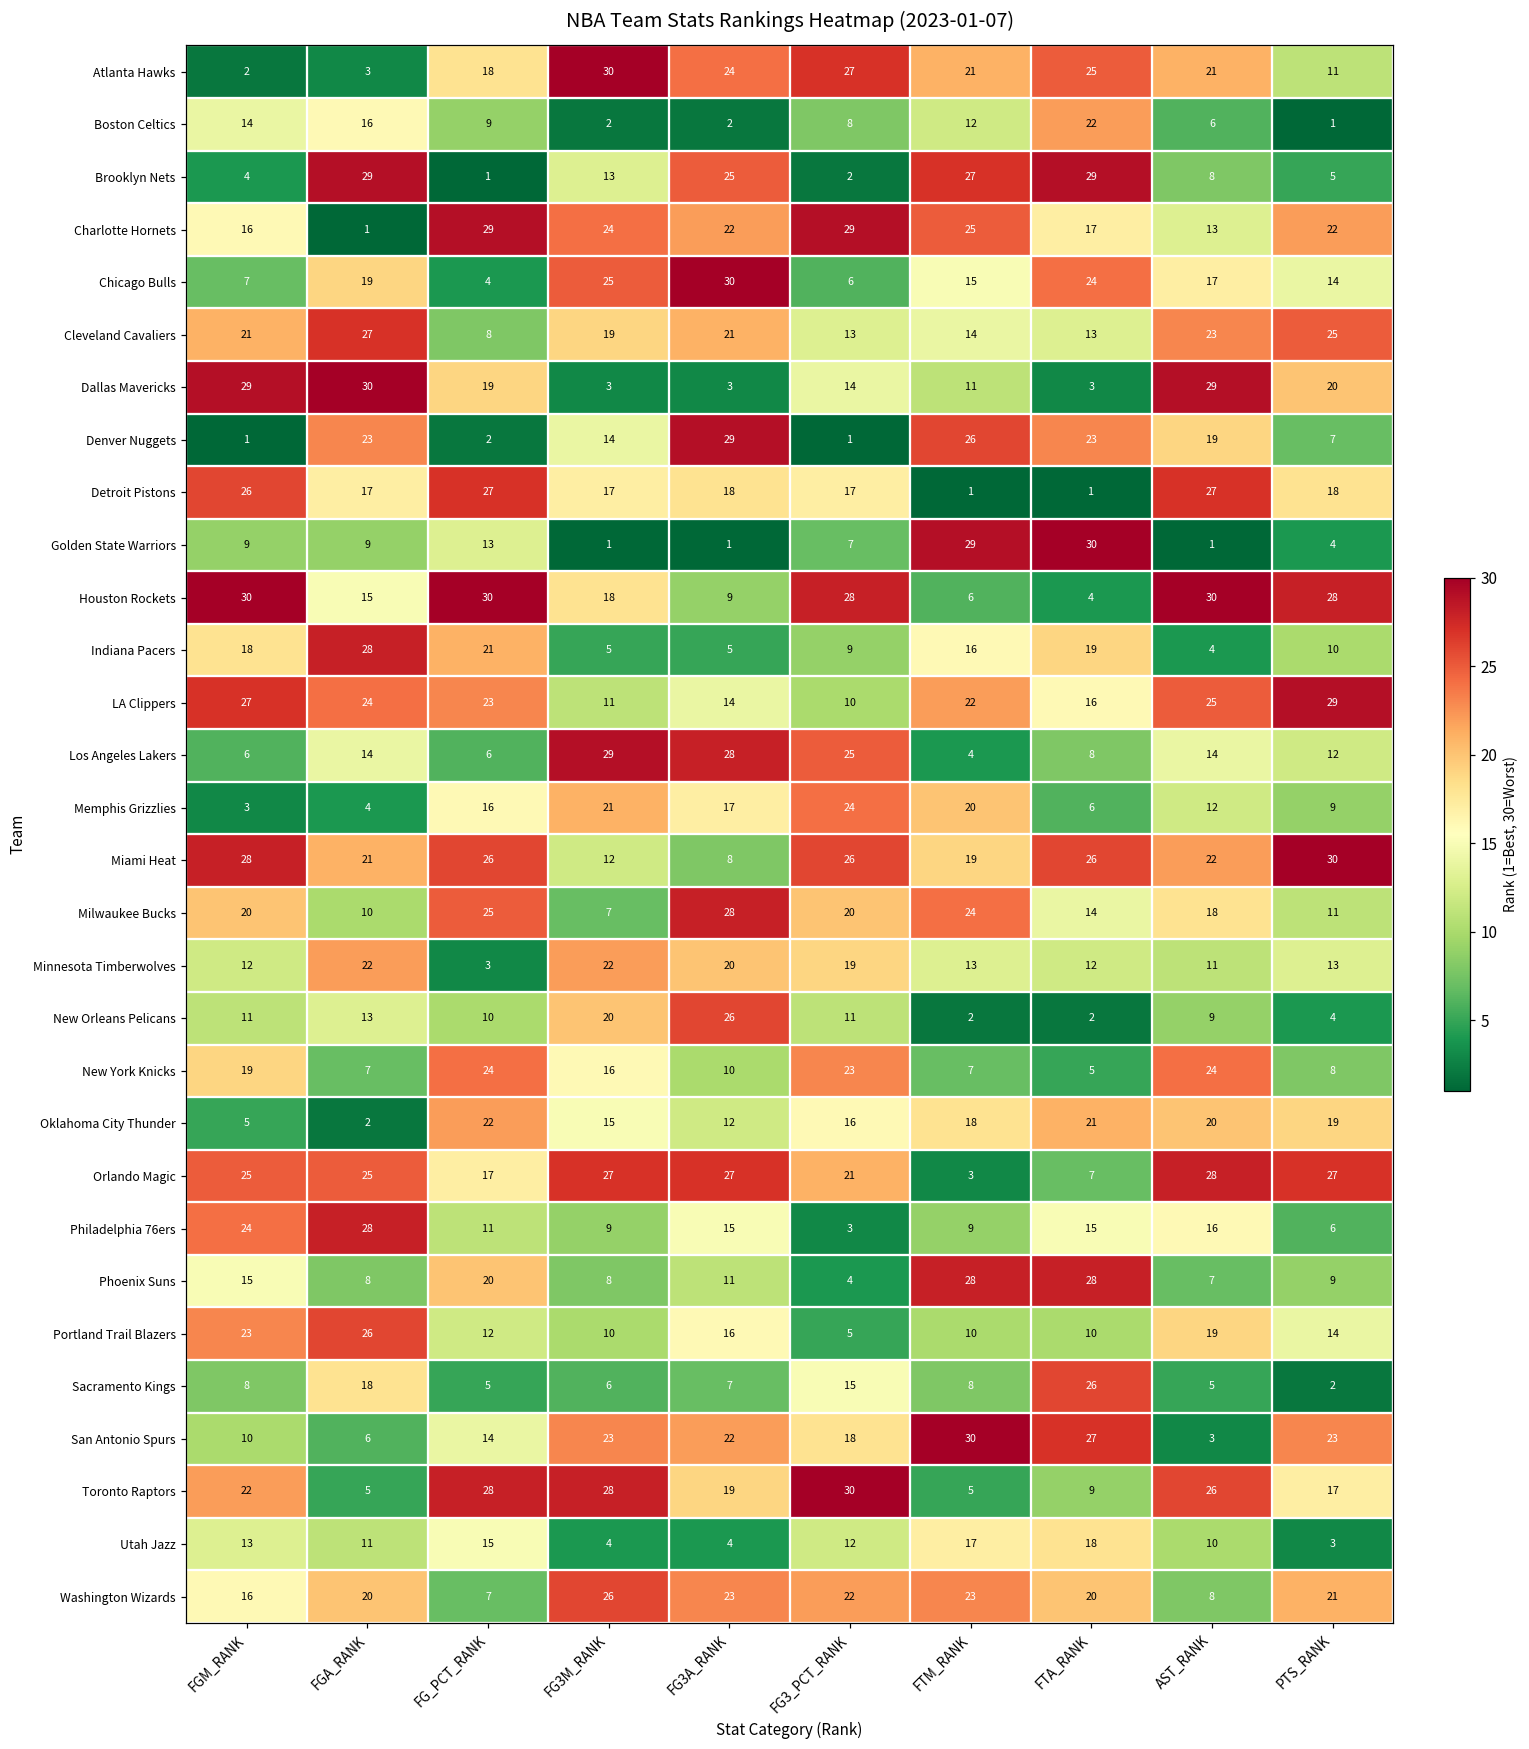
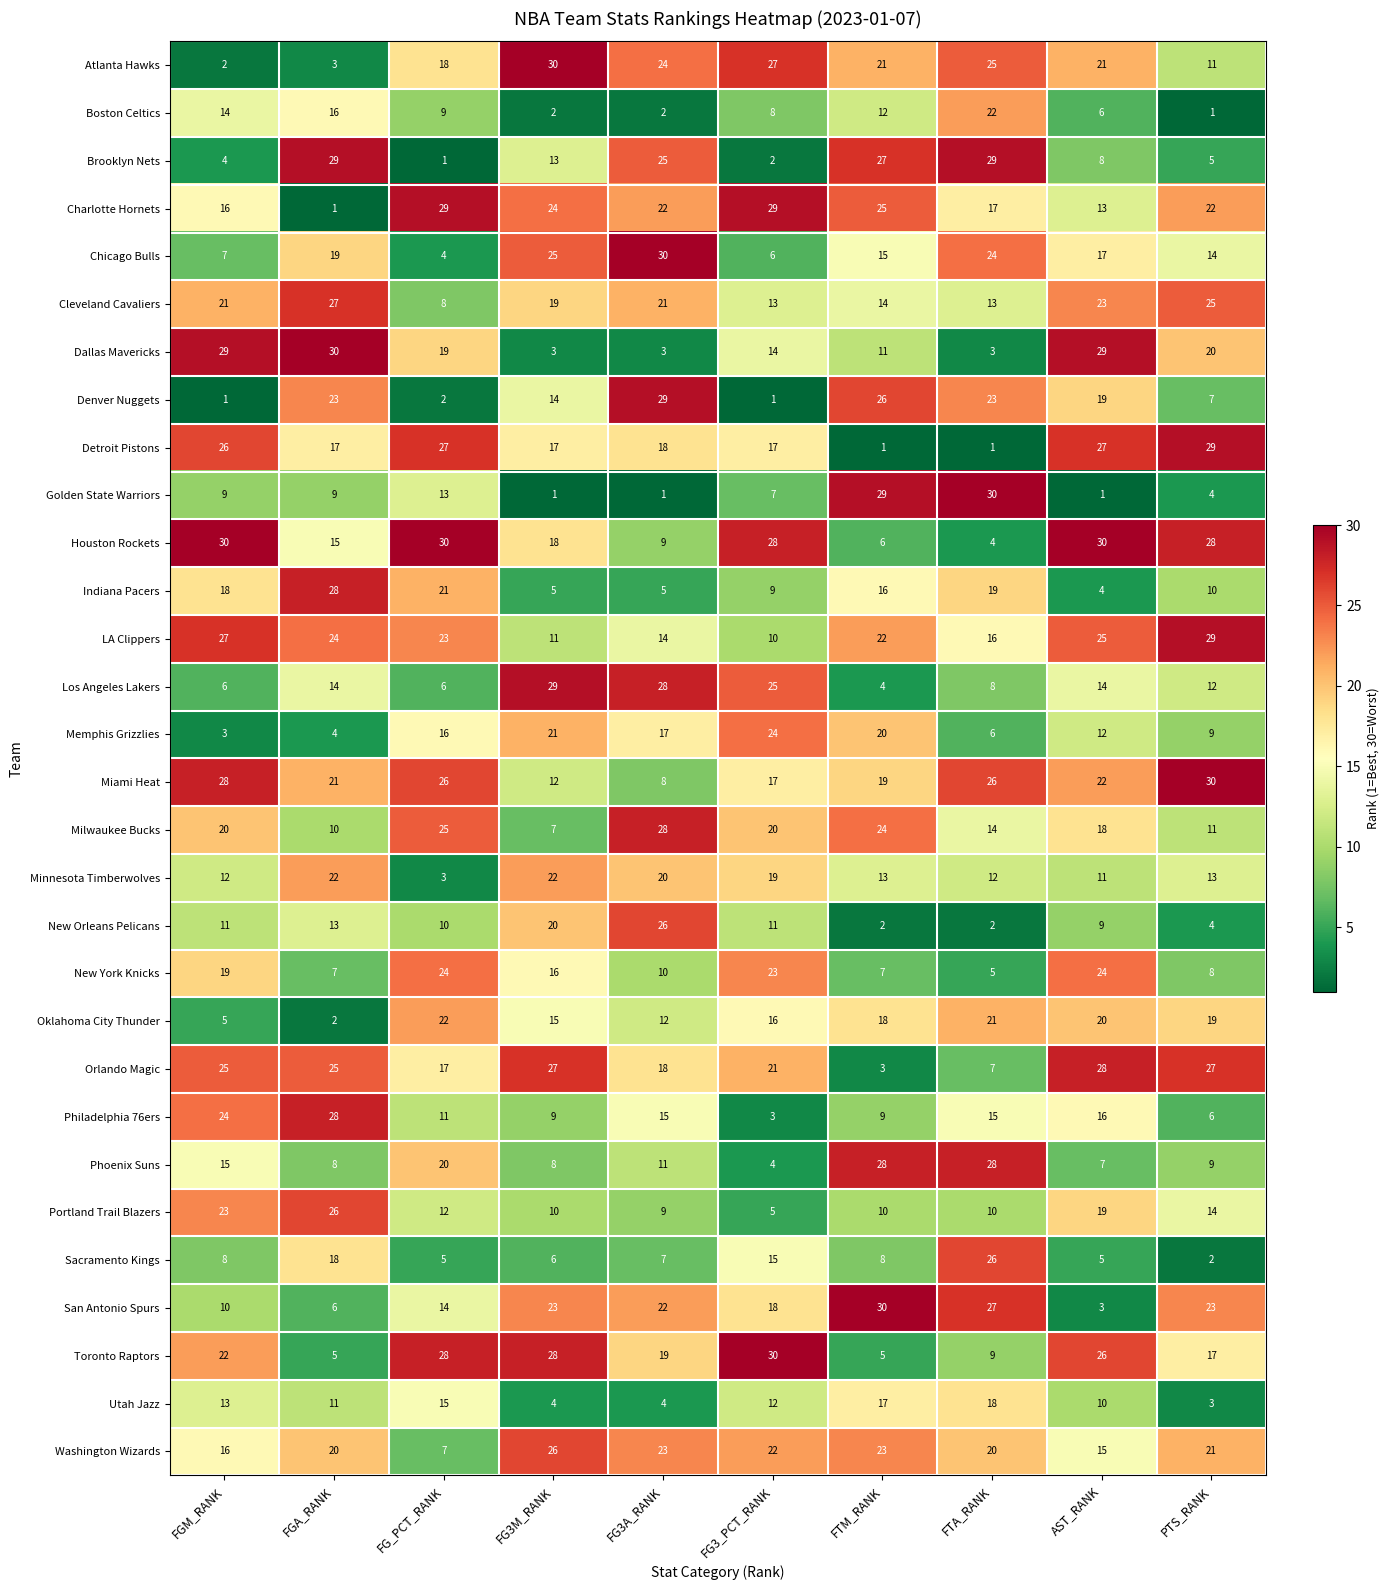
Detroit Pistons, PTS_RANK: 18 -> 29
Miami Heat, FG3_PCT_RANK: 26 -> 17
Orlando Magic, FG3A_RANK: 27 -> 18
Portland Trail Blazers, FG3A_RANK: 16 -> 9
Washington Wizards, AST_RANK: 8 -> 15
